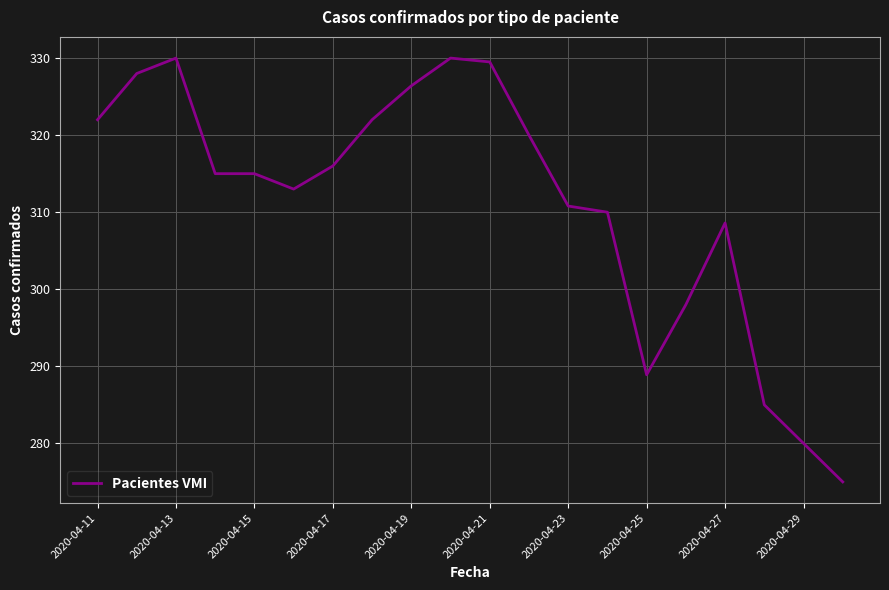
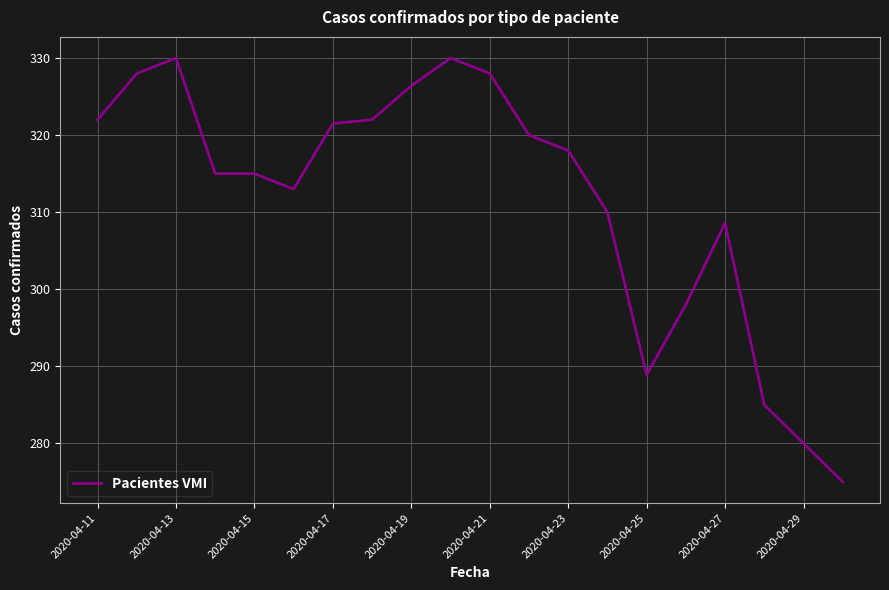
2020-04-17: 316 -> 322
2020-04-21: 330 -> 328
2020-04-23: 311 -> 318
